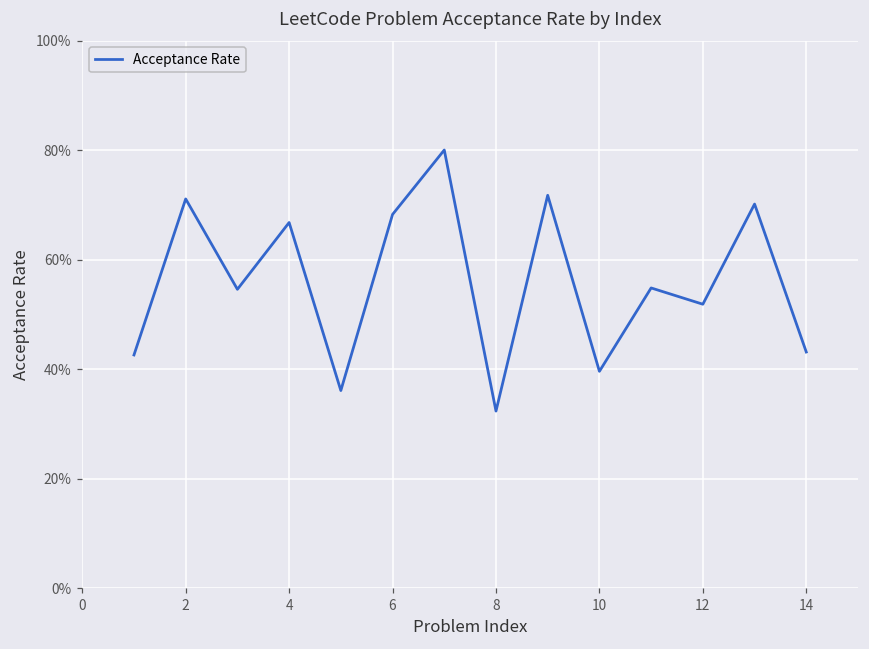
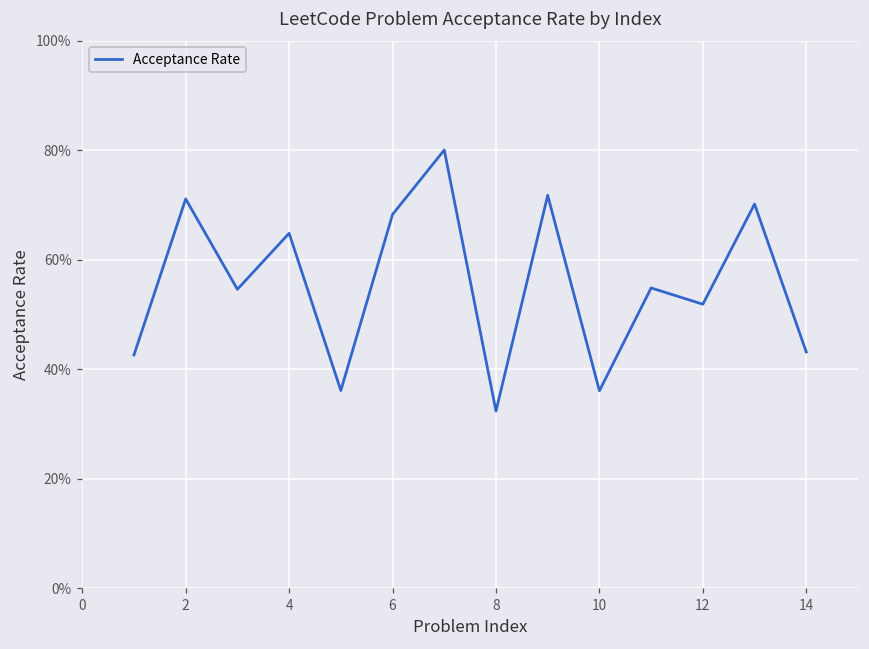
4: 67% -> 65%
10: 40% -> 36%
